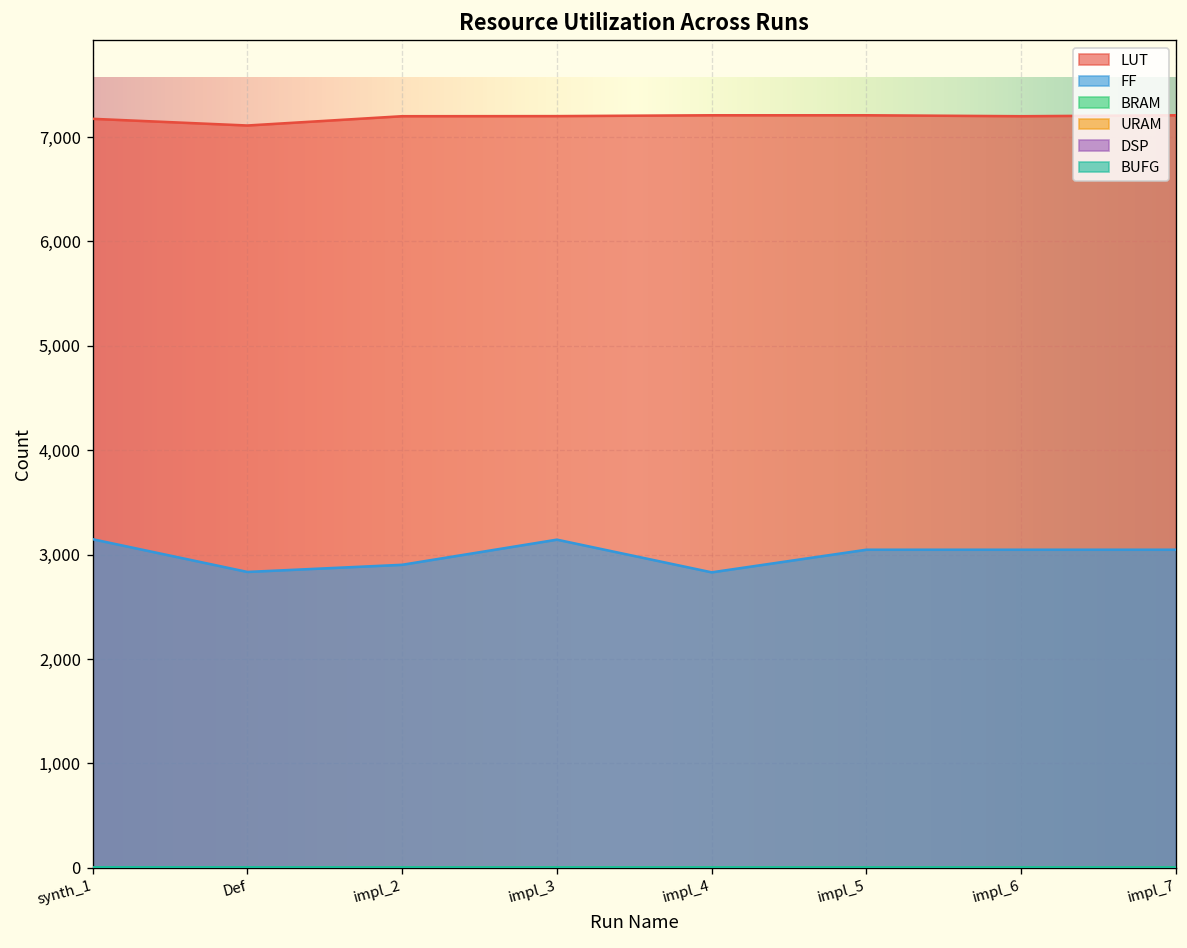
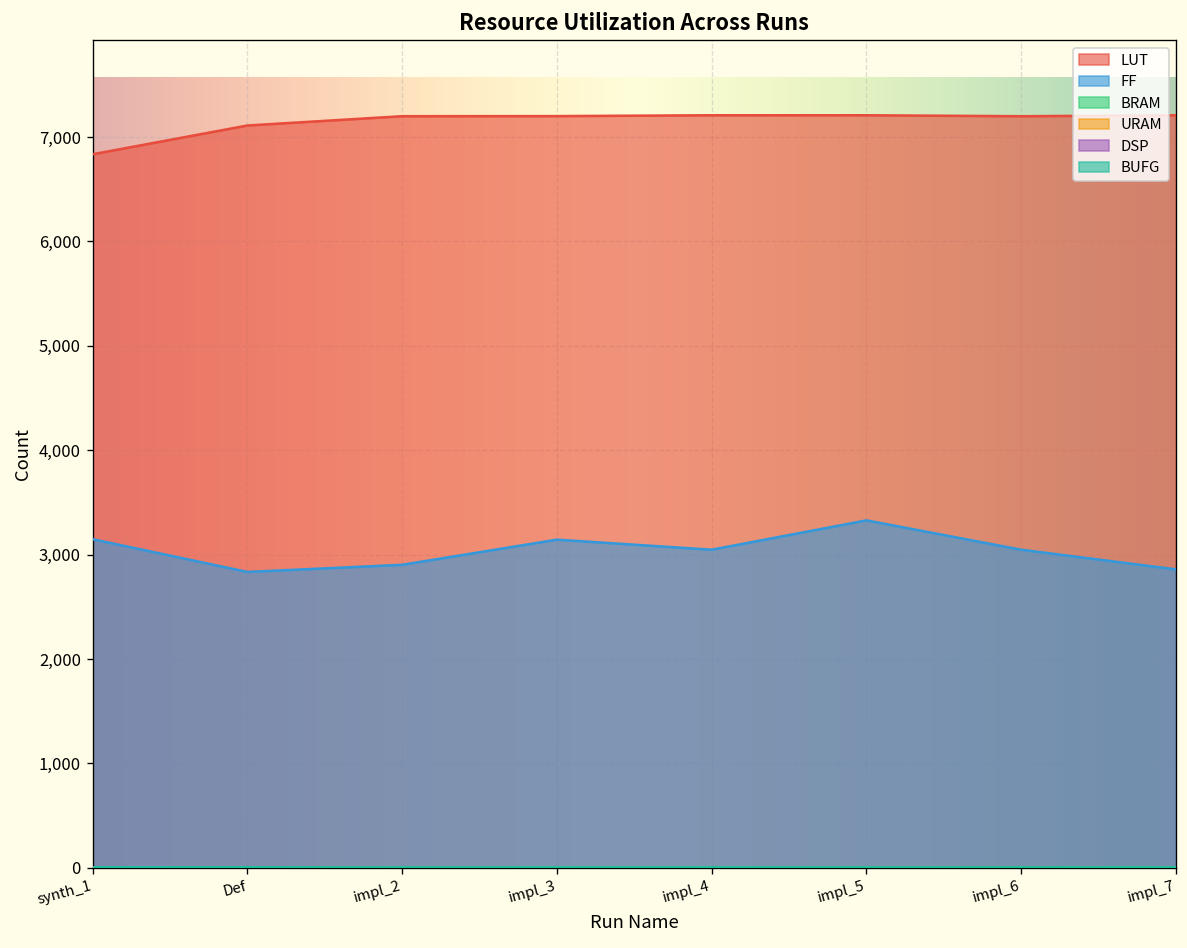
LUT, synth_1: 7,200 -> 6,800
FF, impl_4: 2,800 -> 3,000
FF, impl_5: 3,000 -> 3,300
FF, impl_7: 3,000 -> 2,900
